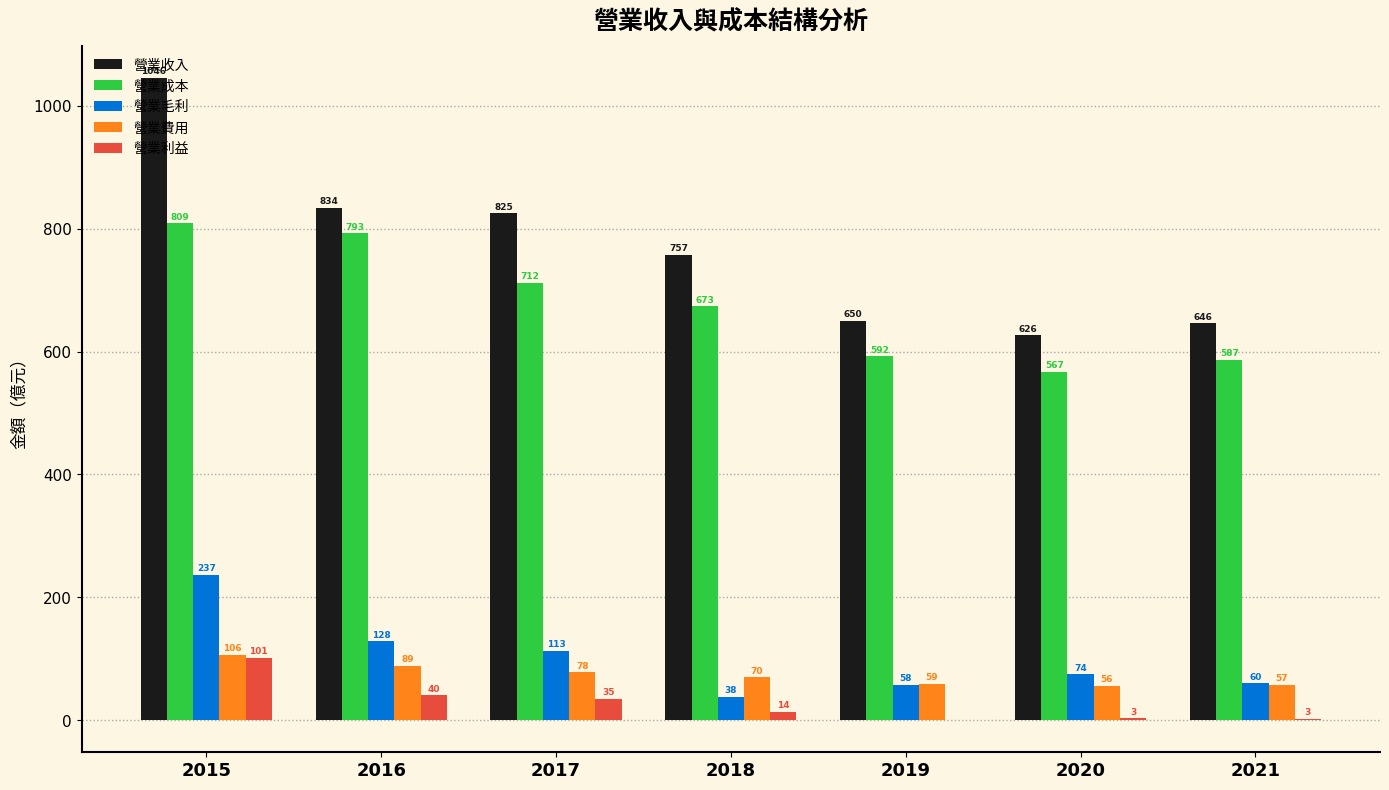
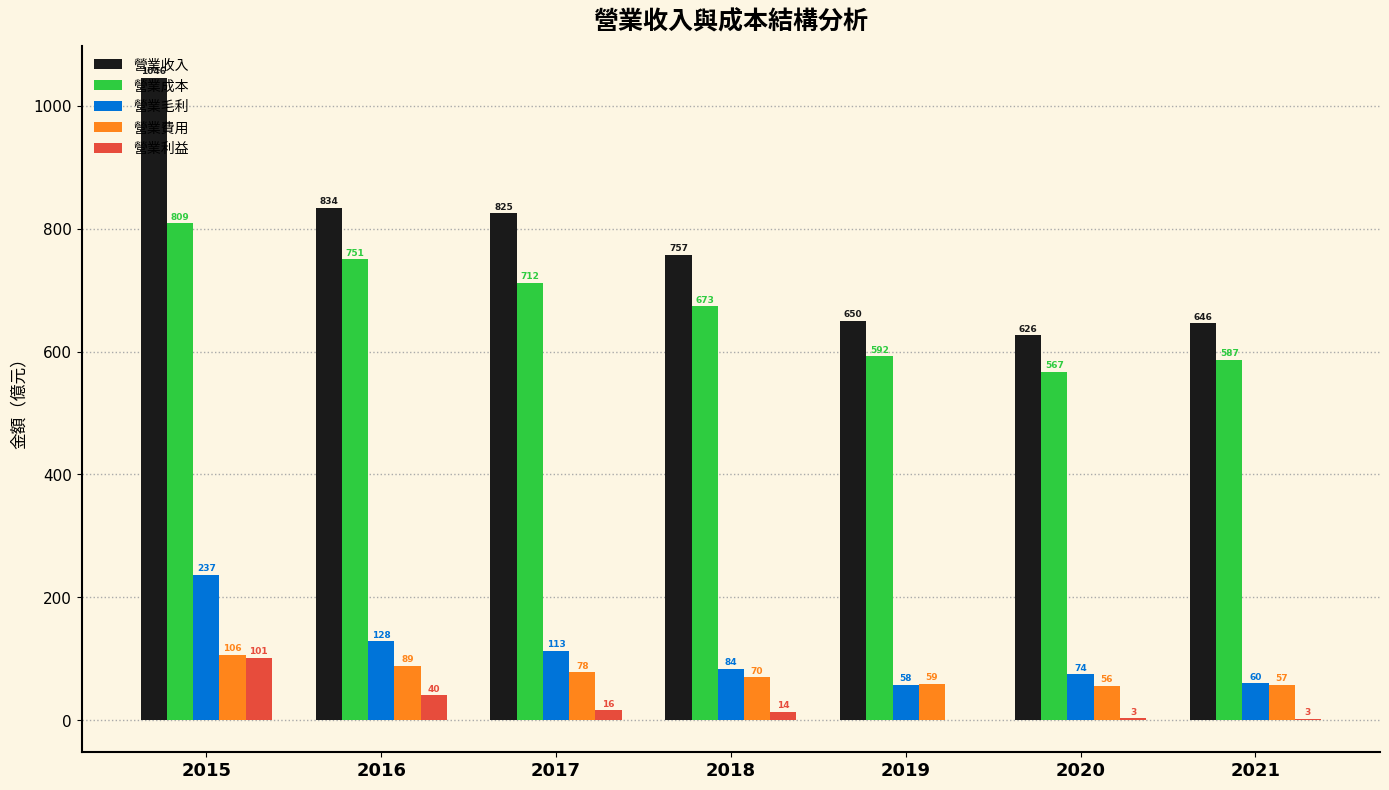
營業成本, 2016: 793 -> 751
營業利益, 2017: 35 -> 16
營業毛利, 2018: 38 -> 84
